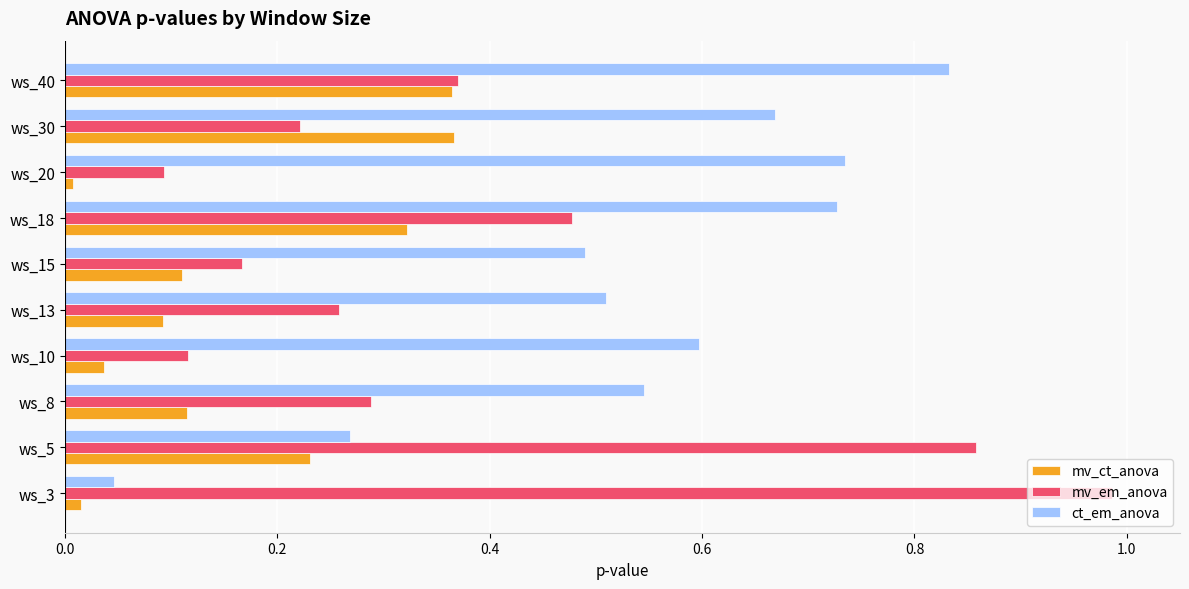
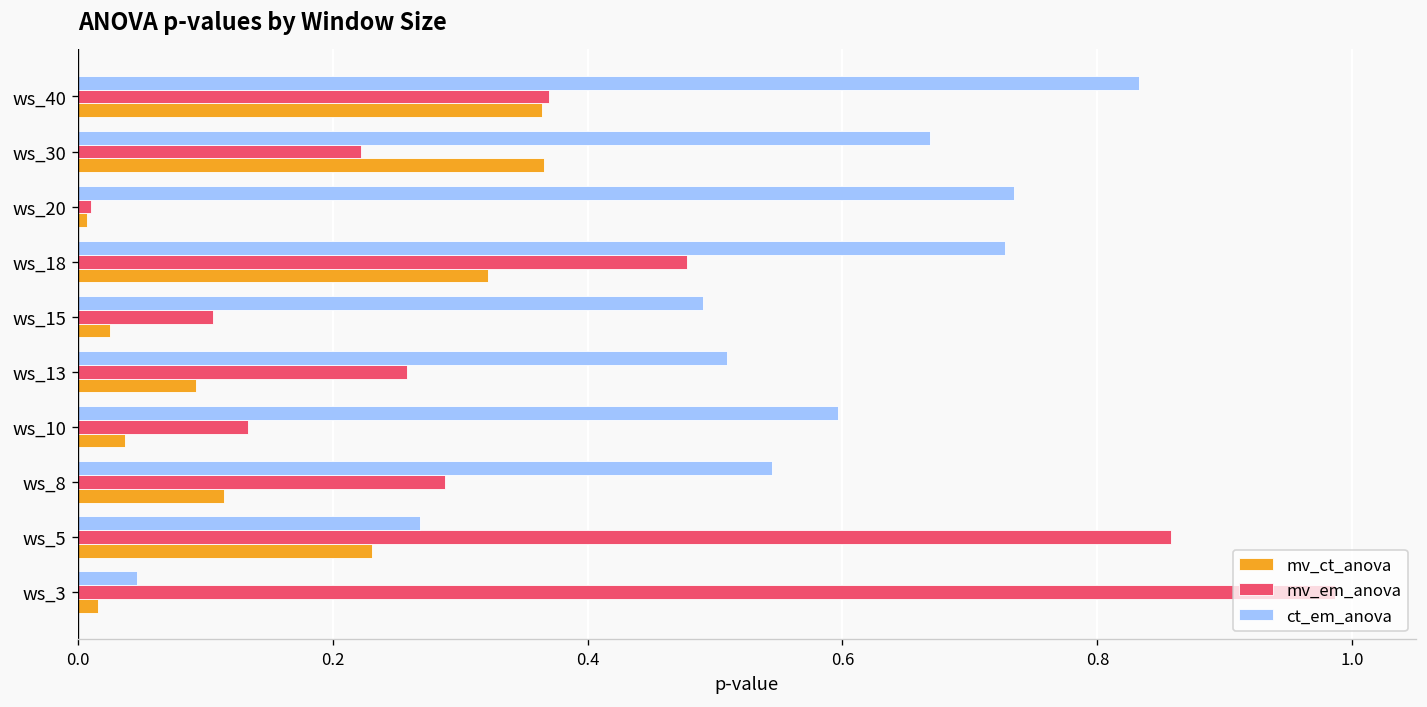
mv_em_anova, ws_20: 0.093 -> 0.011
mv_em_anova, ws_15: 0.167 -> 0.106
mv_ct_anova, ws_15: 0.111 -> 0.025
mv_em_anova, ws_10: 0.116 -> 0.133
